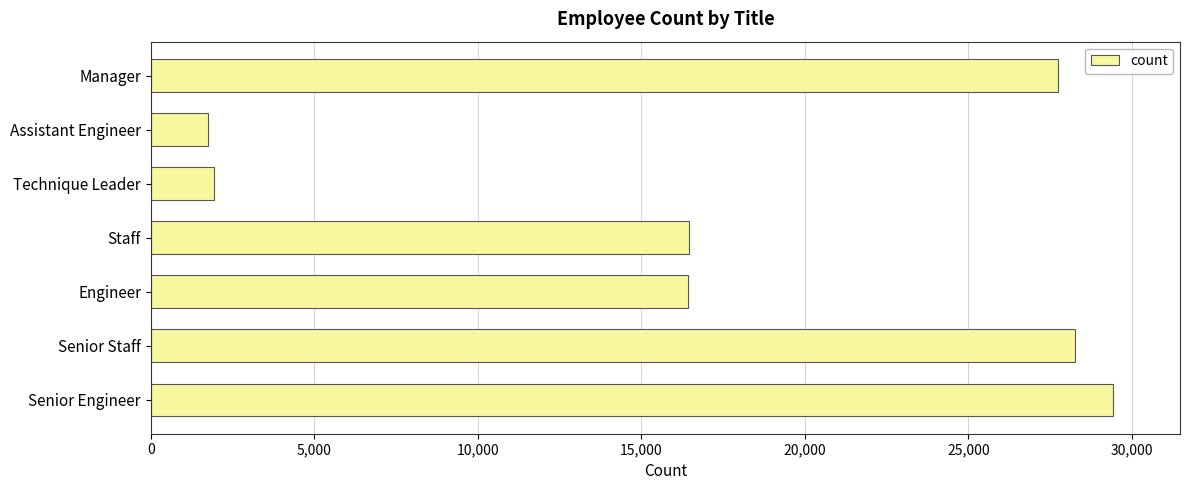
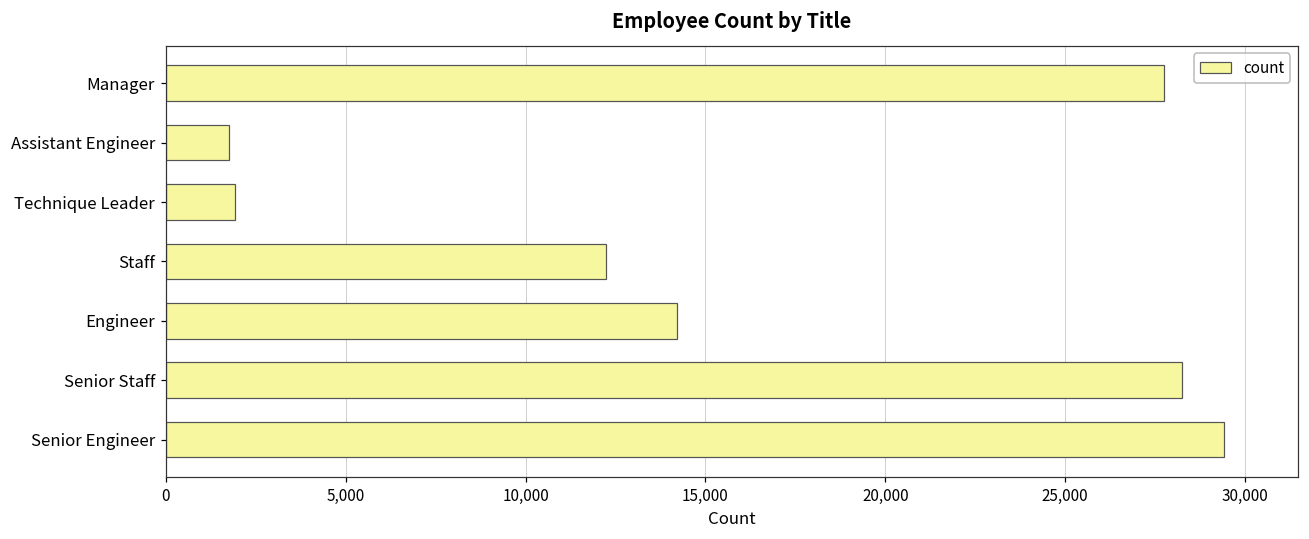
Staff: 16,500 -> 12,200
Engineer: 16,400 -> 14,200
